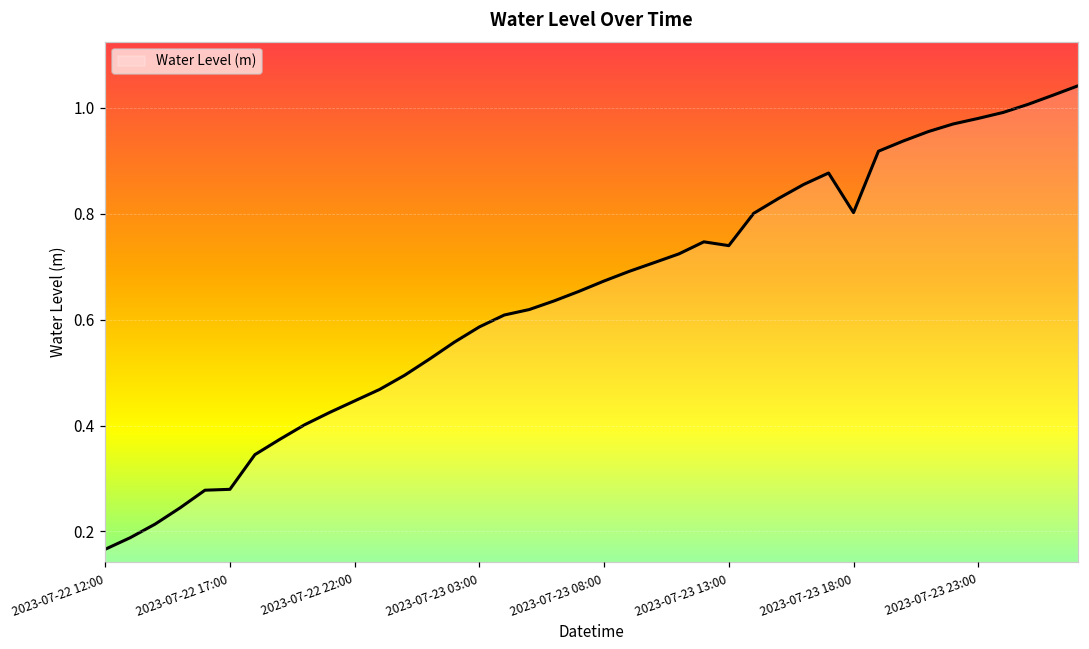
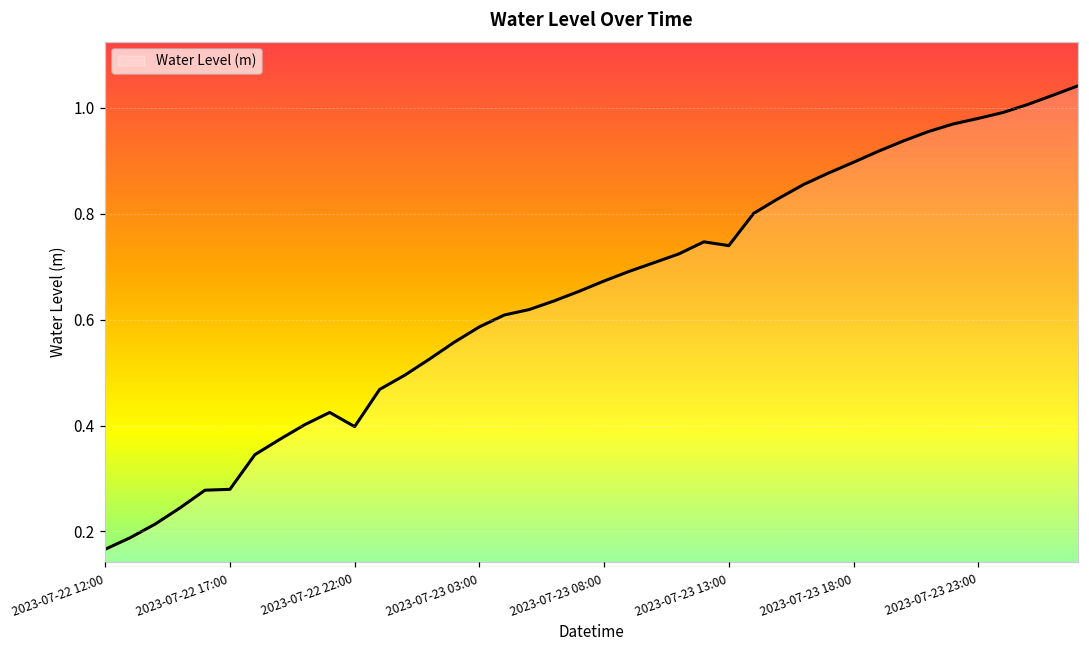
2023-07-22 22:00: 0.45 -> 0.40
2023-07-23 18:00: 0.80 -> 0.90
